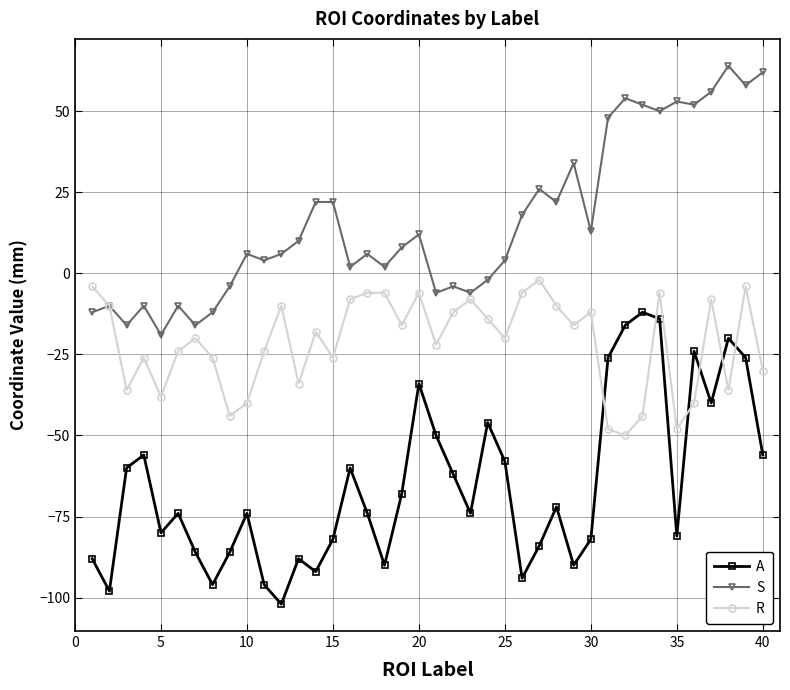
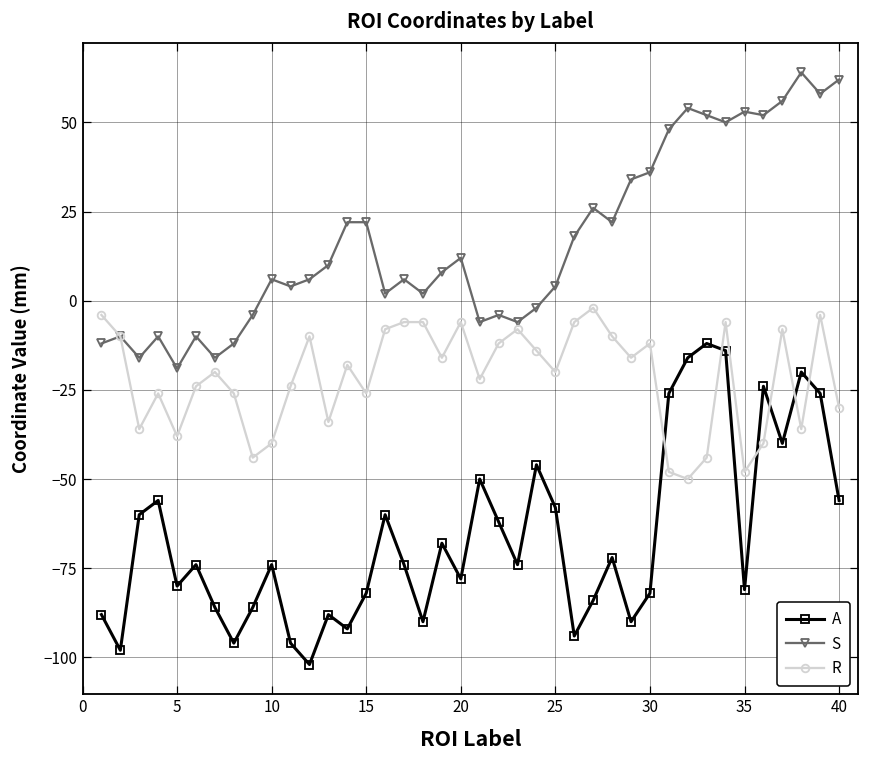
A, 20: -34 -> -78
S, 30: 13 -> 36
